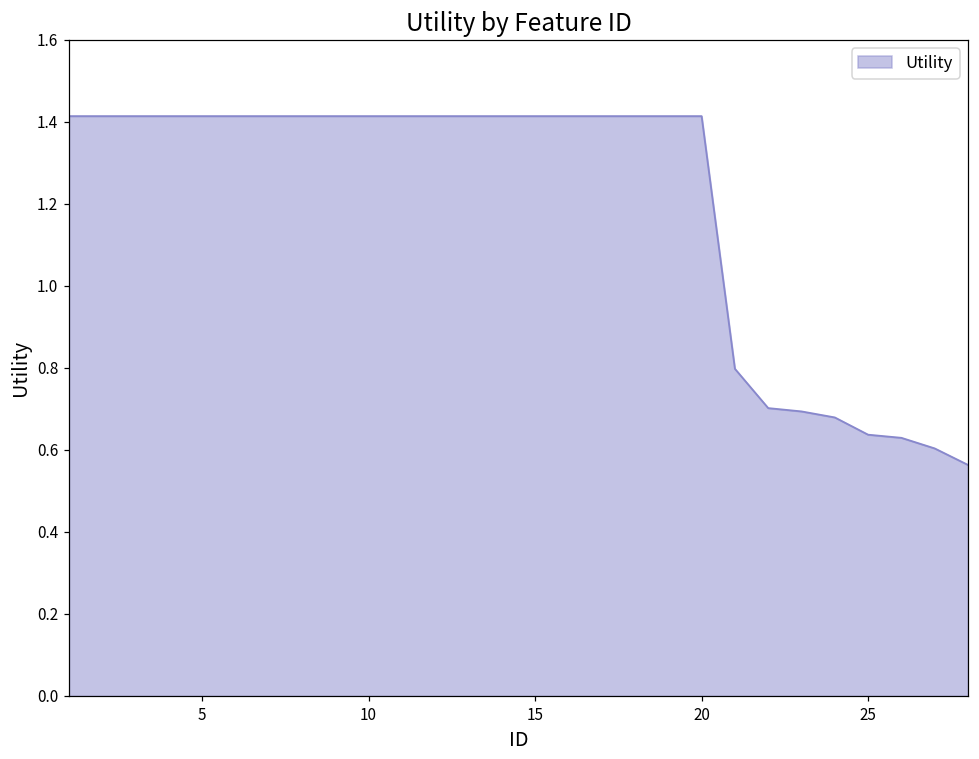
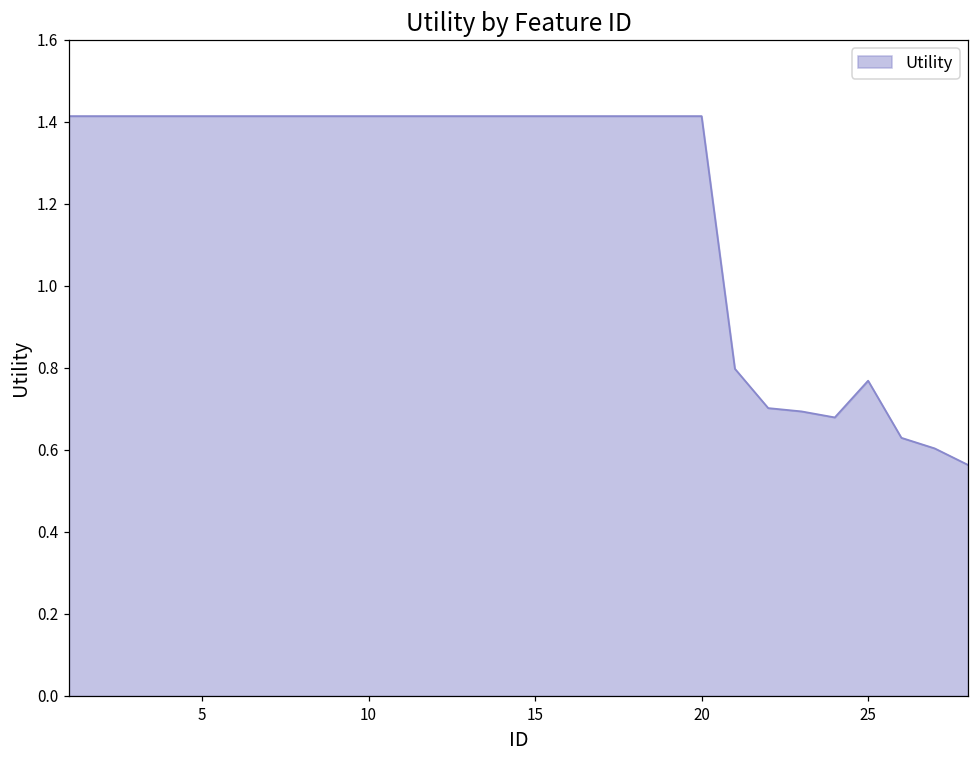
25: 0.64 -> 0.77
